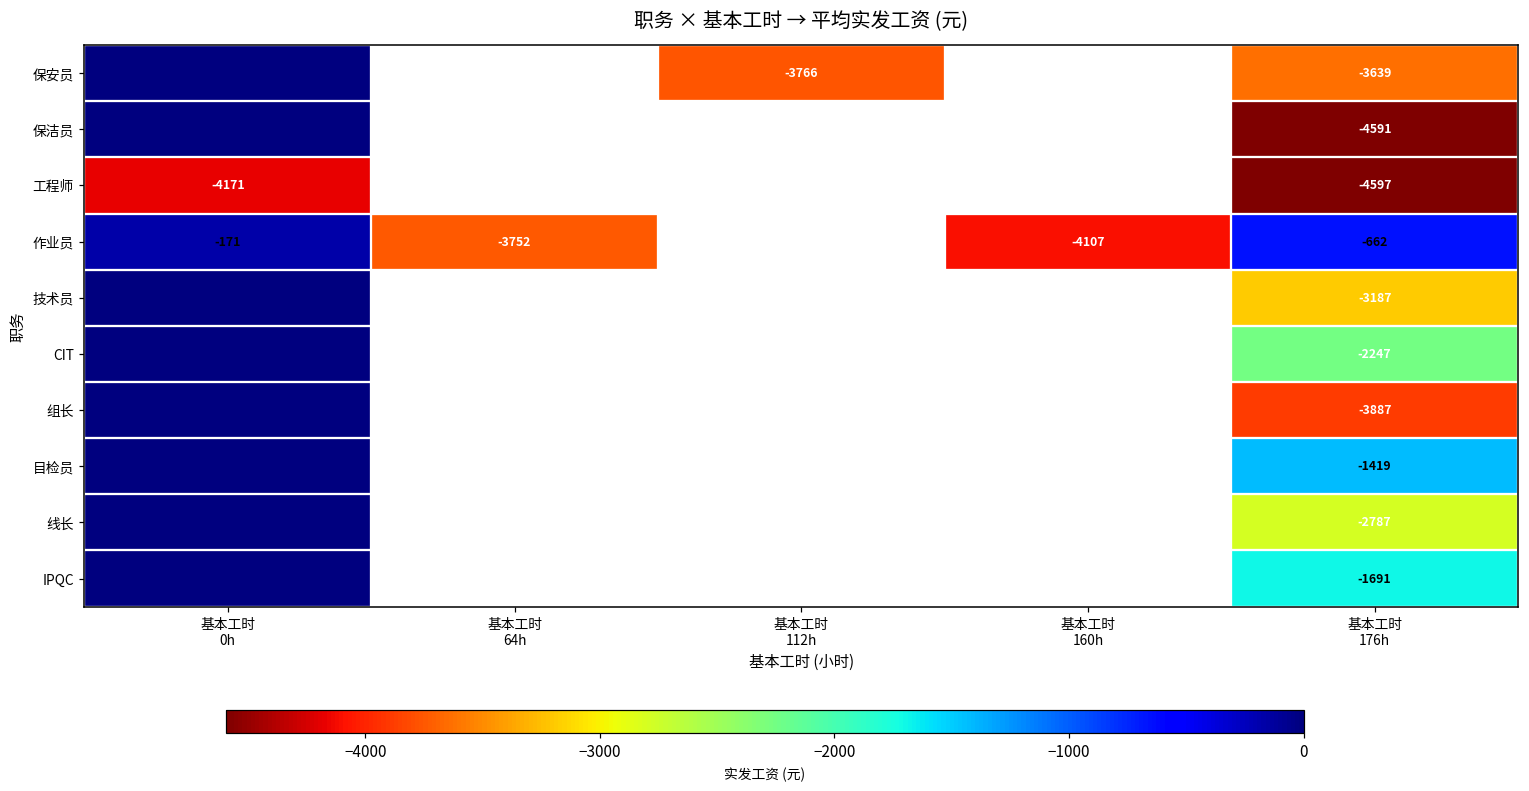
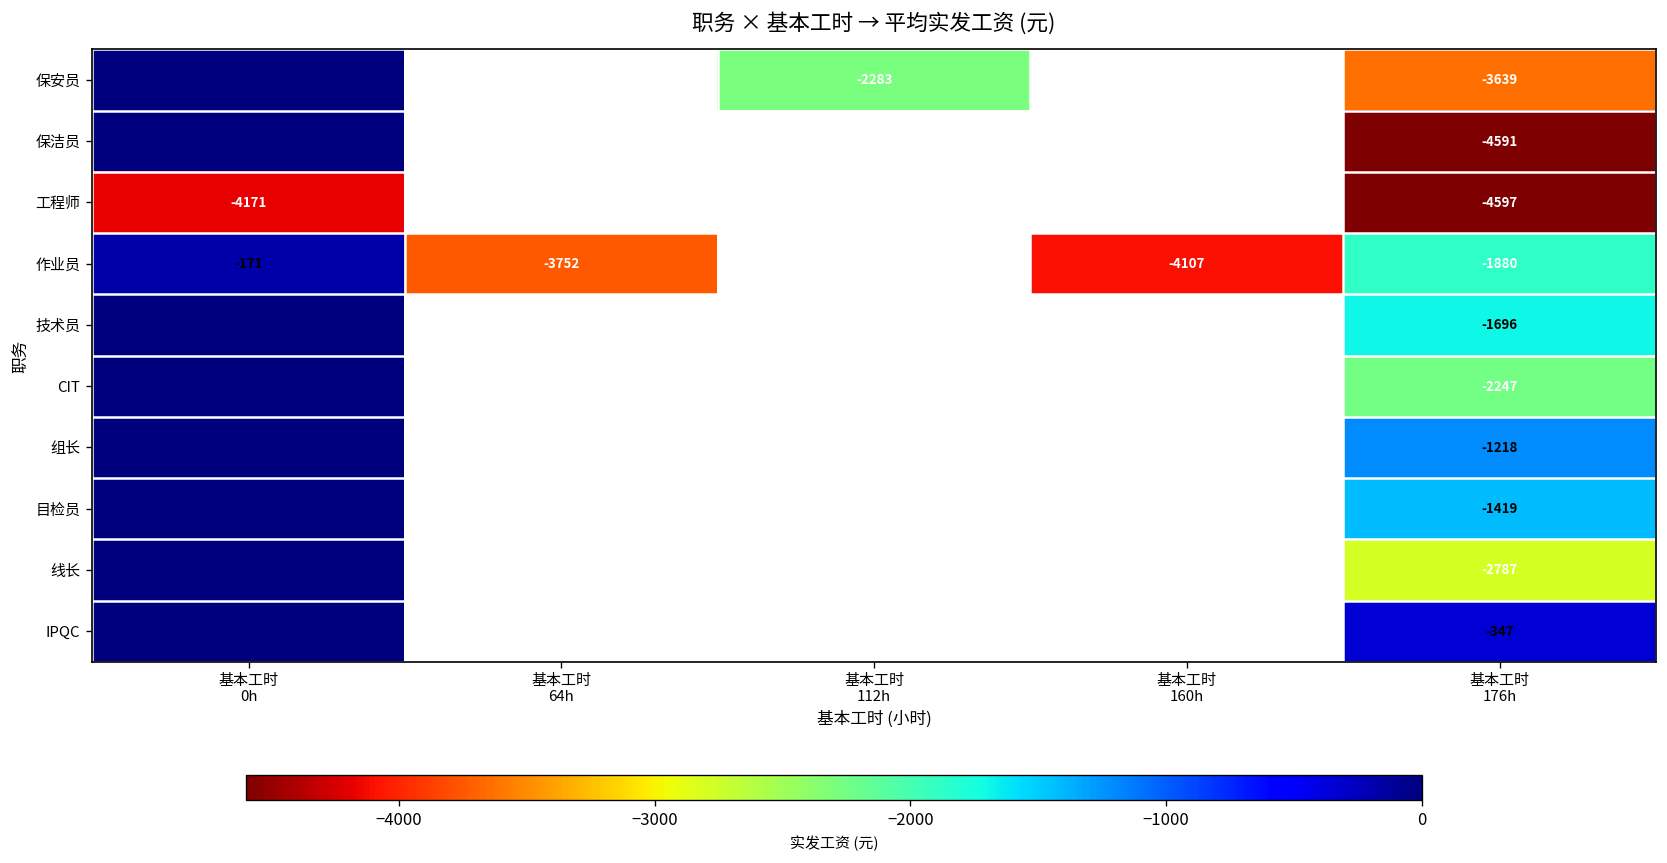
保安员, 基本工时 112h: -3766 -> -2283
作业员, 基本工时 176h: -662 -> -1880
技术员, 基本工时 176h: -3187 -> -1696
组长, 基本工时 176h: -3887 -> -1218
IPQC, 基本工时 176h: -1691 -> -347
